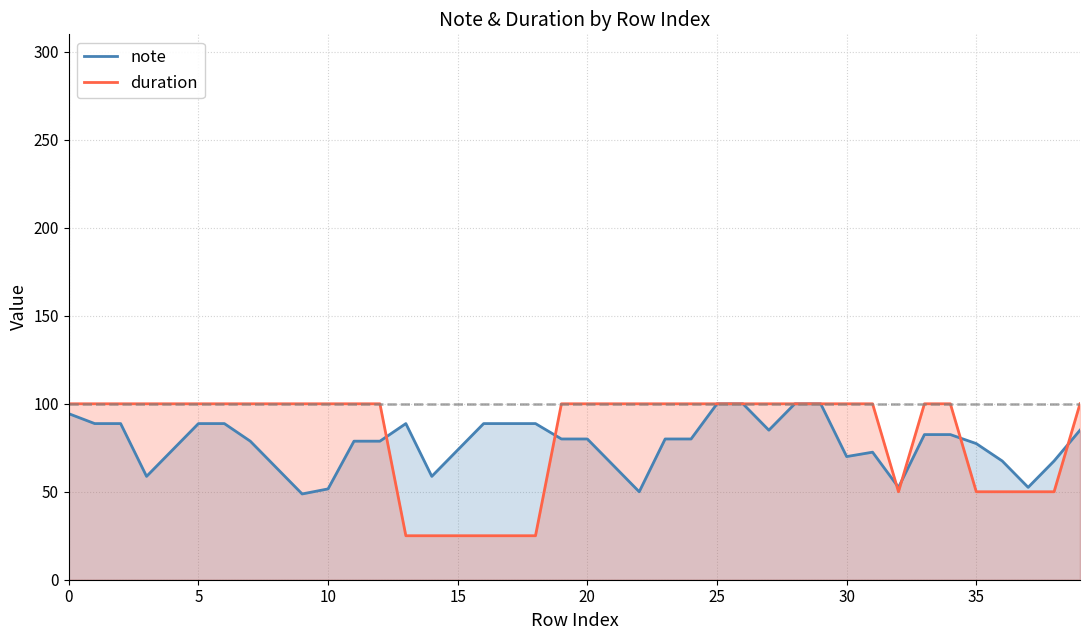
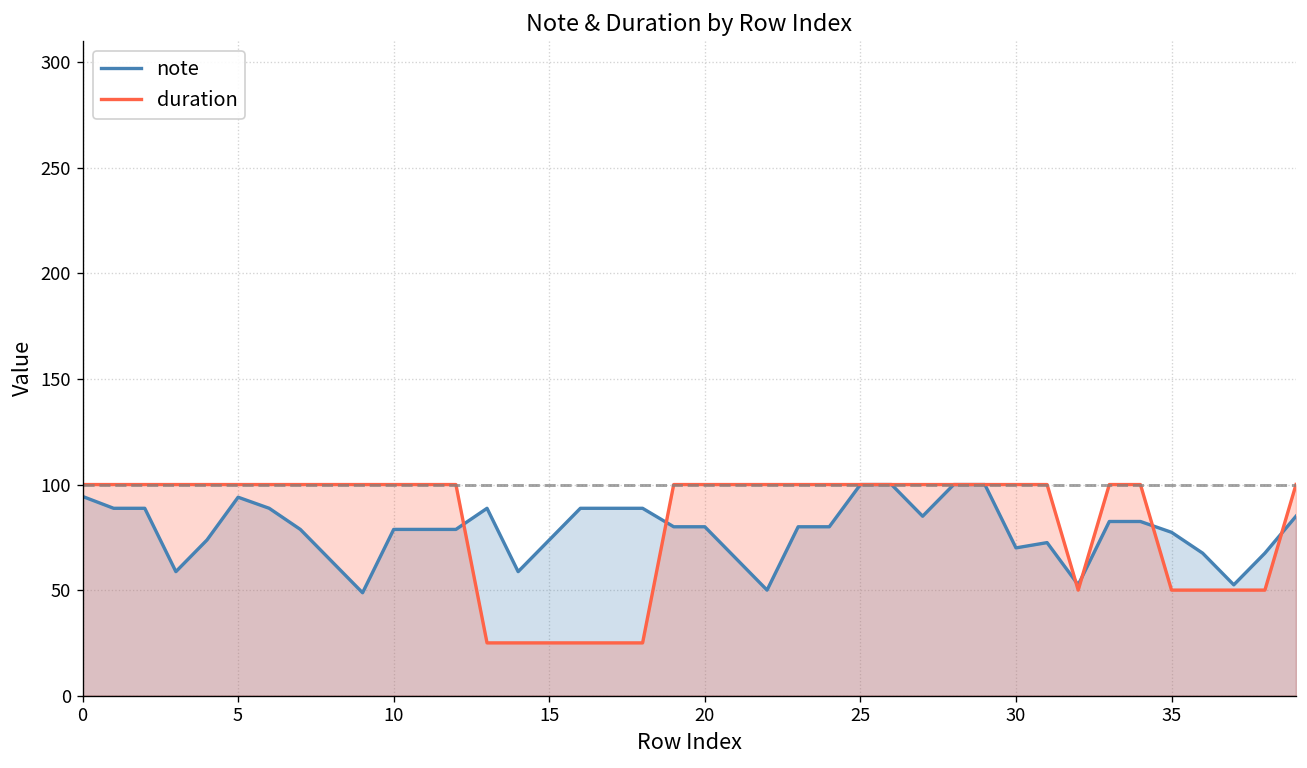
note, 5: 89 -> 94
note, 10: 52 -> 79
